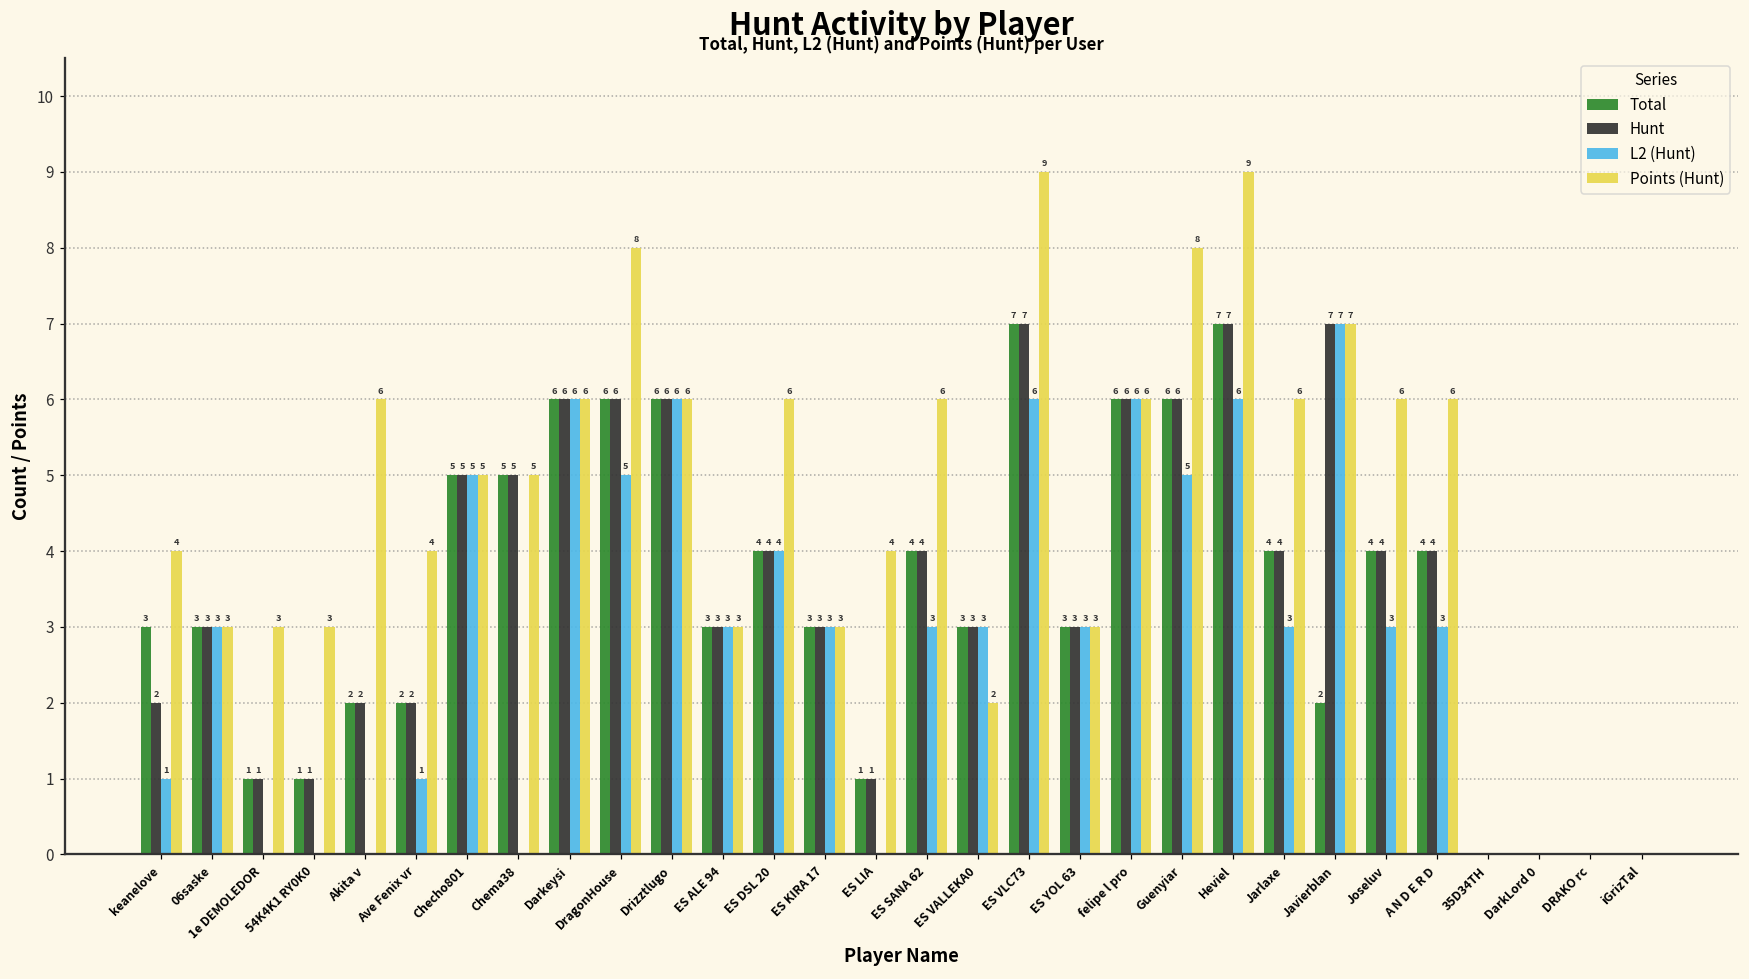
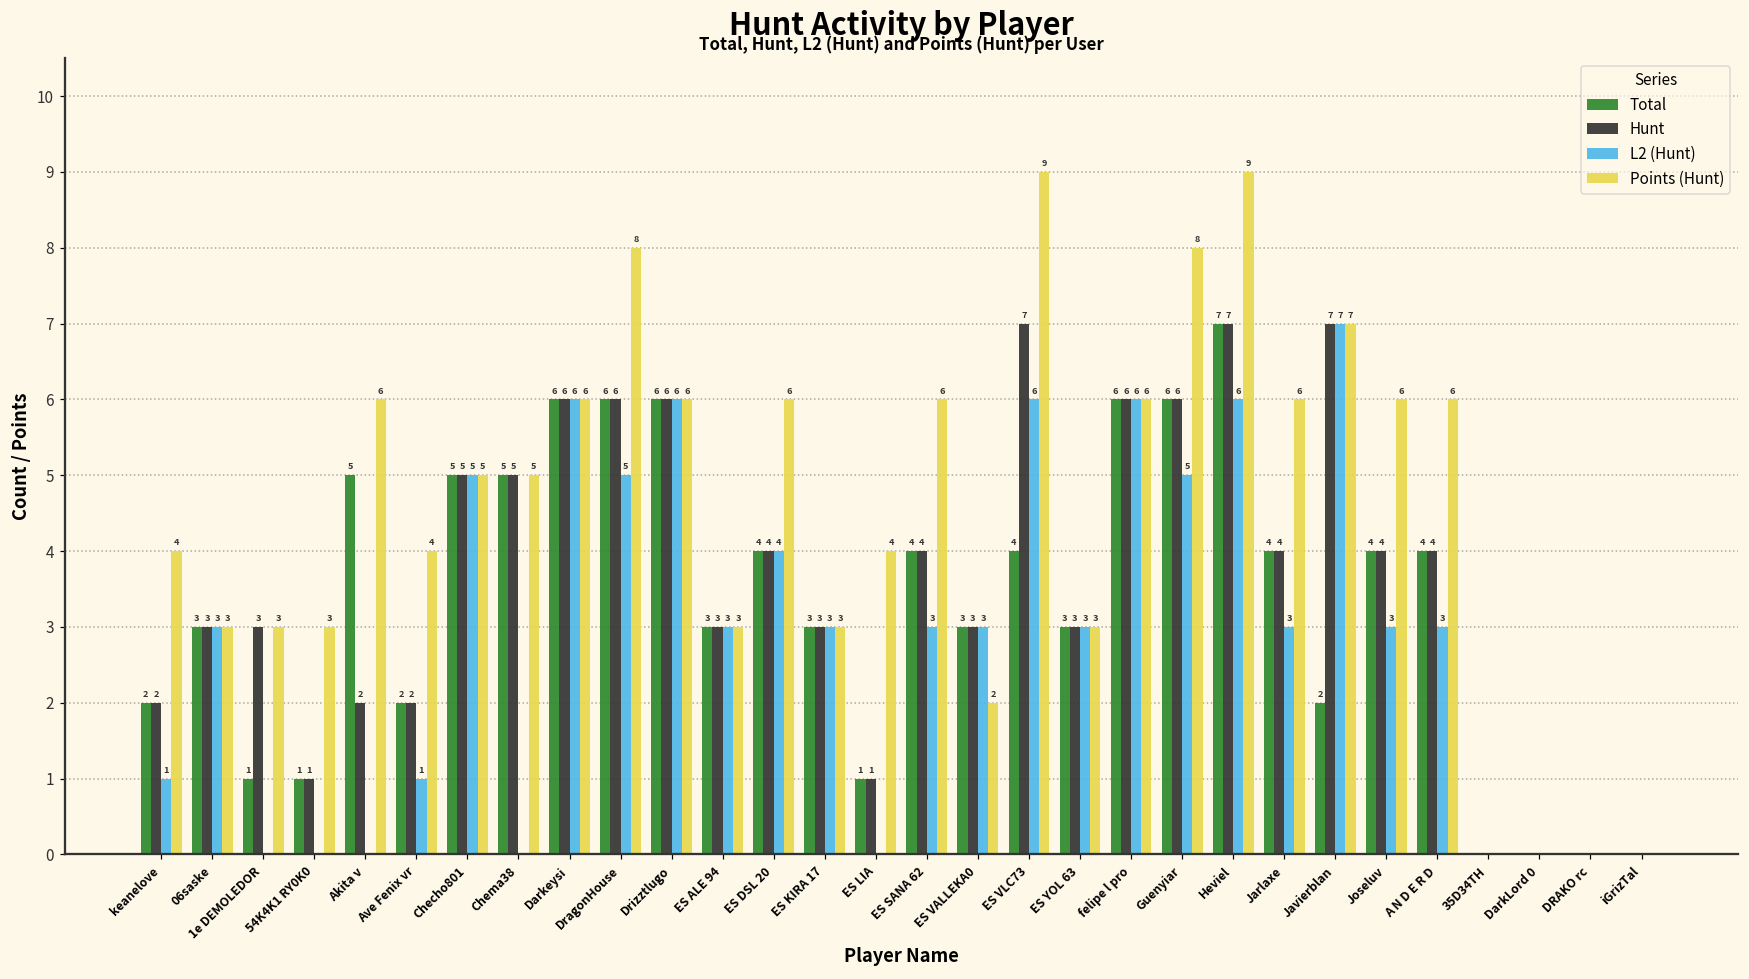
Total, keanelove: 3 -> 2
Hunt, 1e DEMOLEDOR: 1 -> 3
Total, Akita v: 2 -> 5
Total, ES VLC73: 7 -> 4
